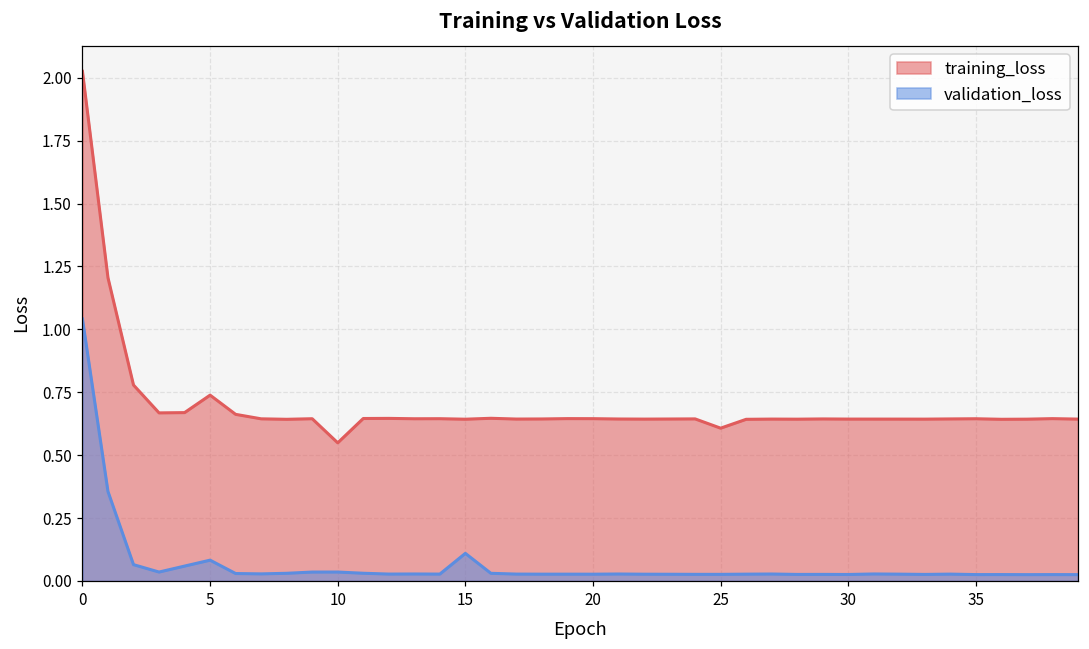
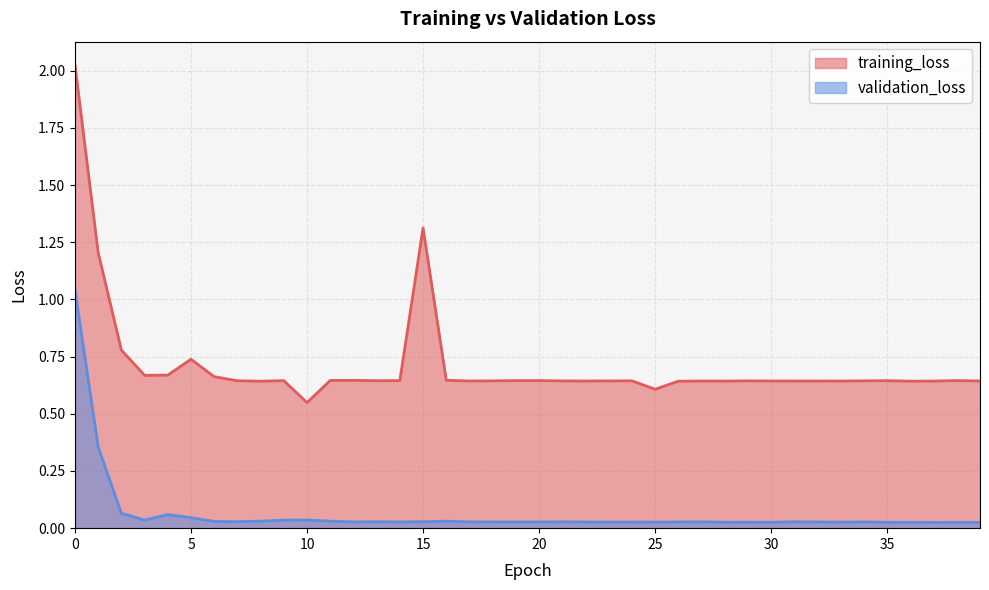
validation_loss, 5: 0.08 -> 0.05
training_loss, 15: 0.64 -> 1.31
validation_loss, 15: 0.11 -> 0.03
